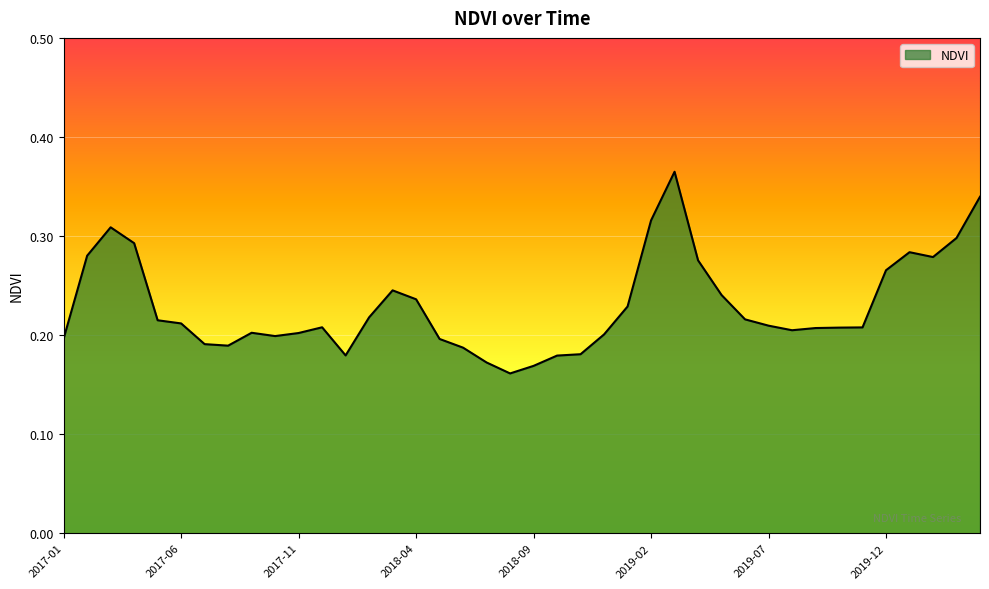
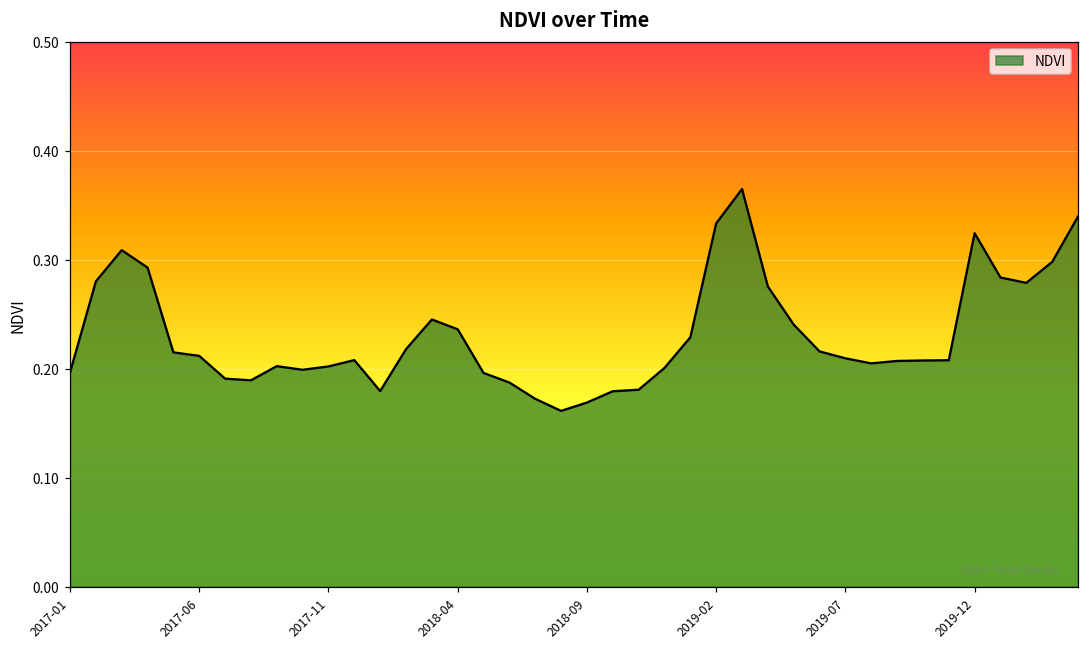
2019-02: 0.32 -> 0.33
2019-12: 0.27 -> 0.32
